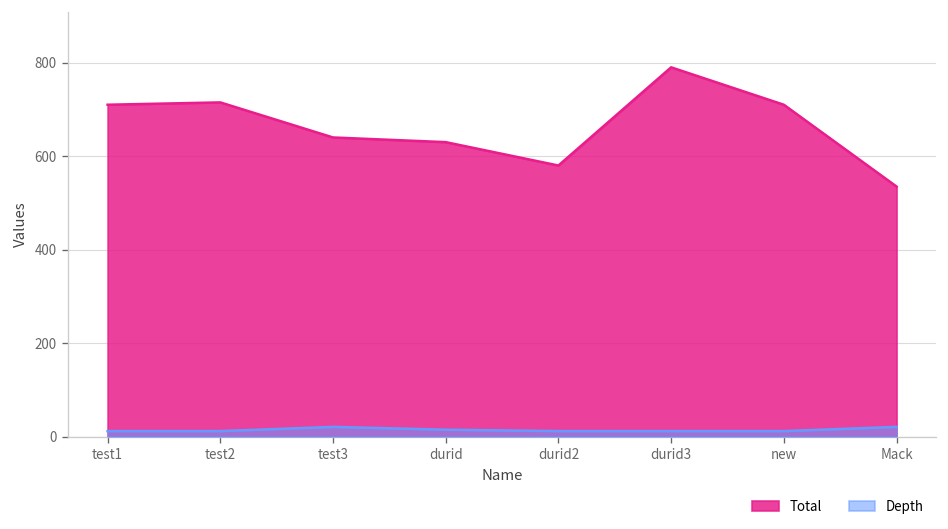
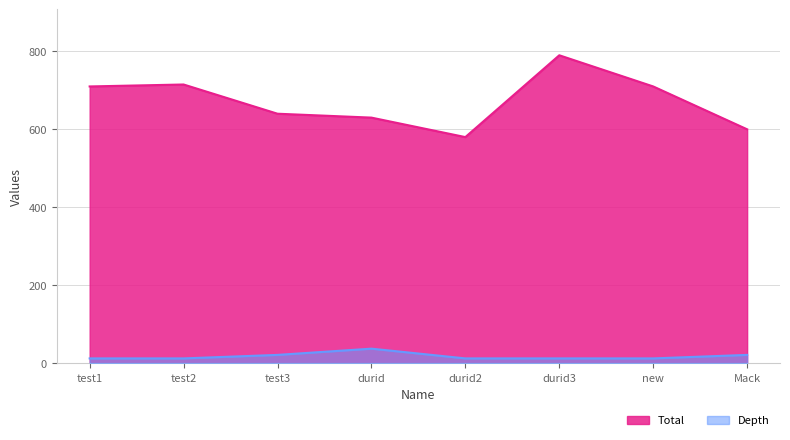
Depth, durid: 20 -> 40
Total, Mack: 540 -> 600
